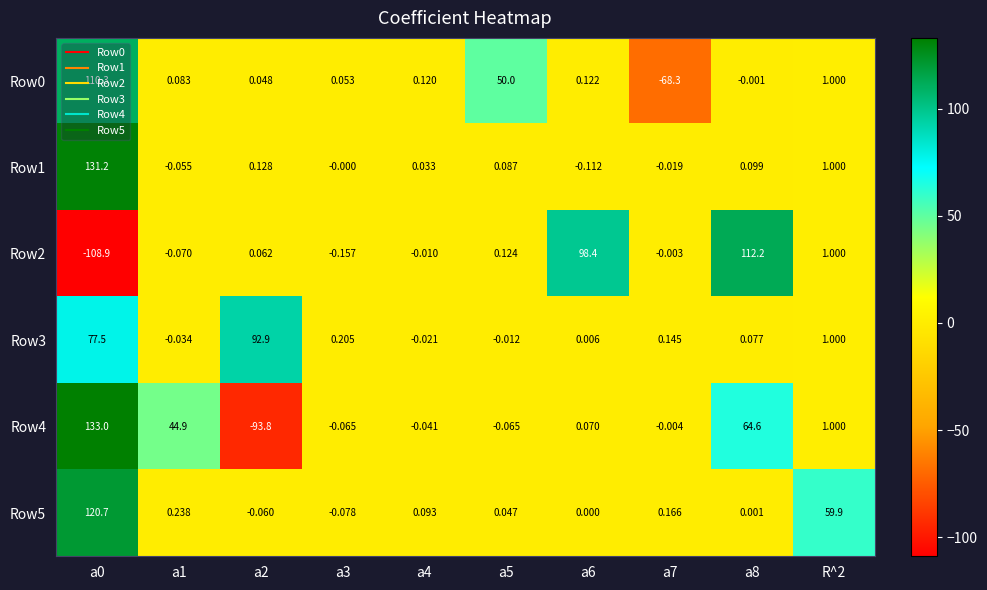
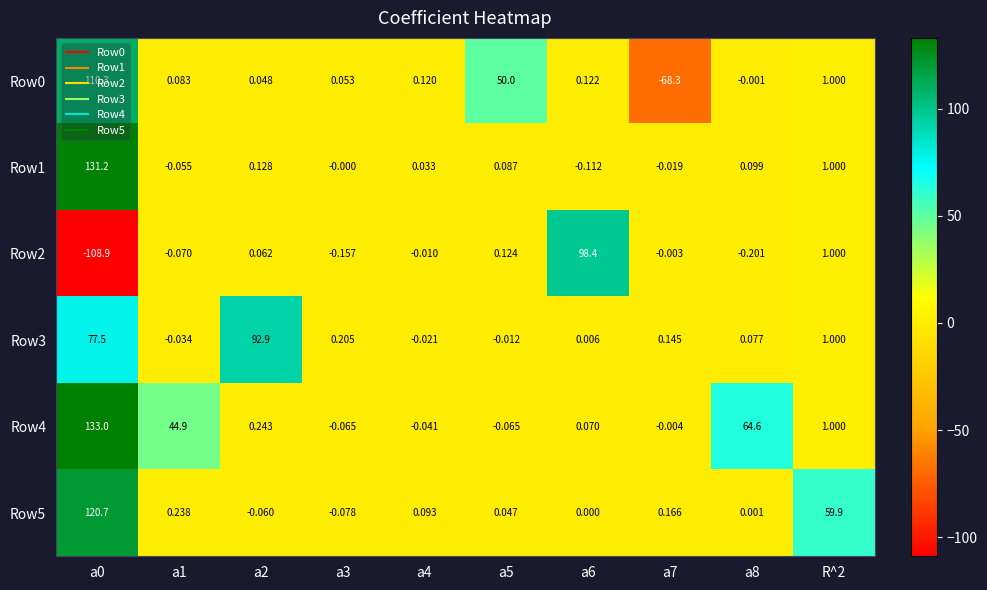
Row2, a8: 112.2 -> -0.201
Row4, a2: -93.8 -> 0.243
